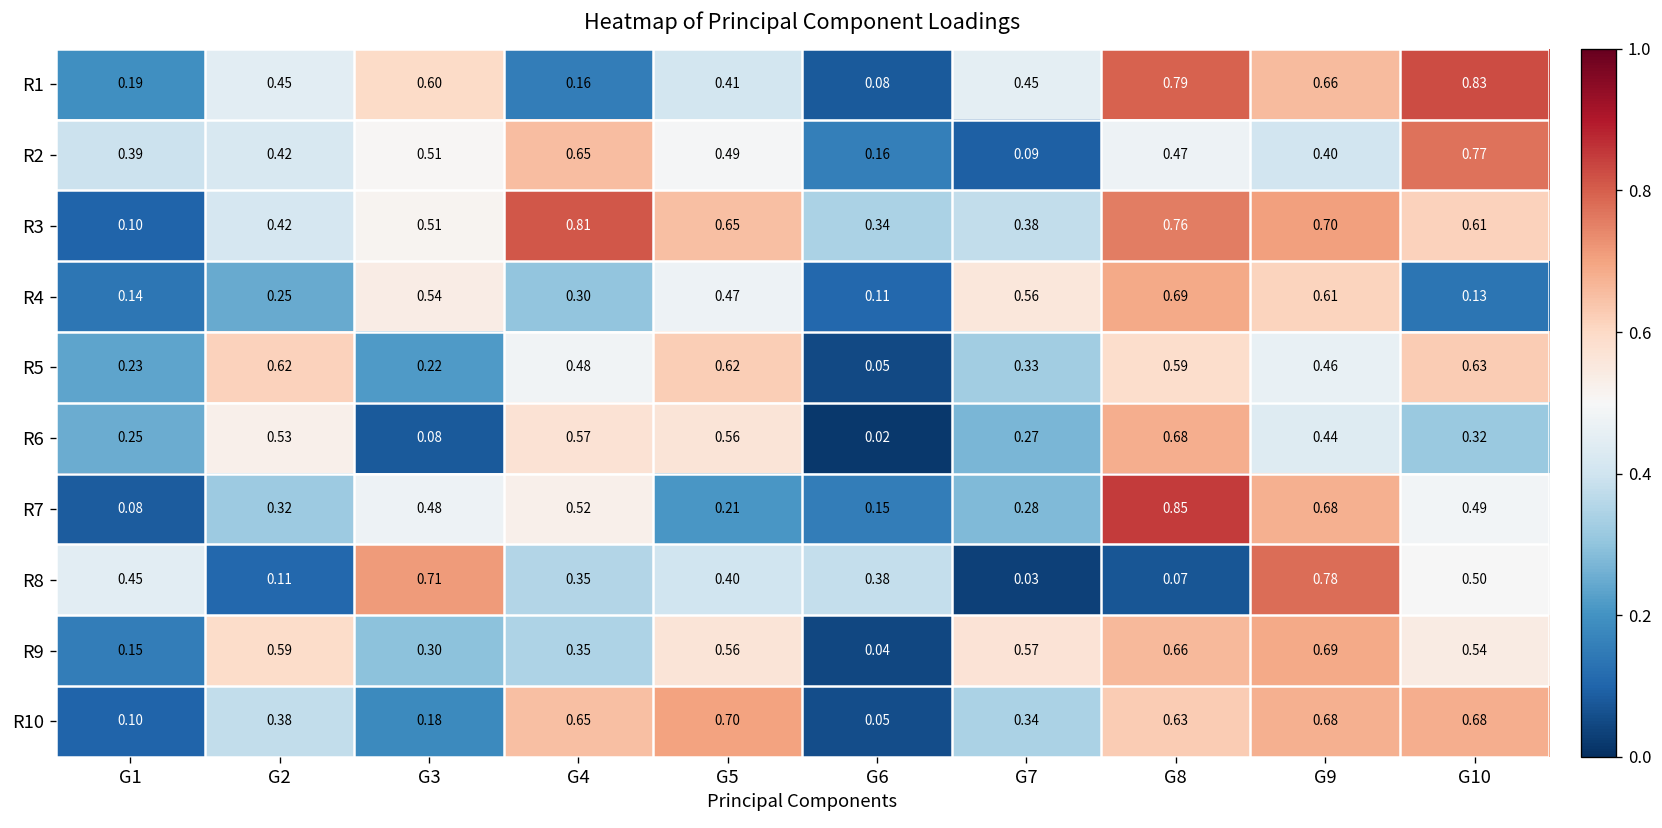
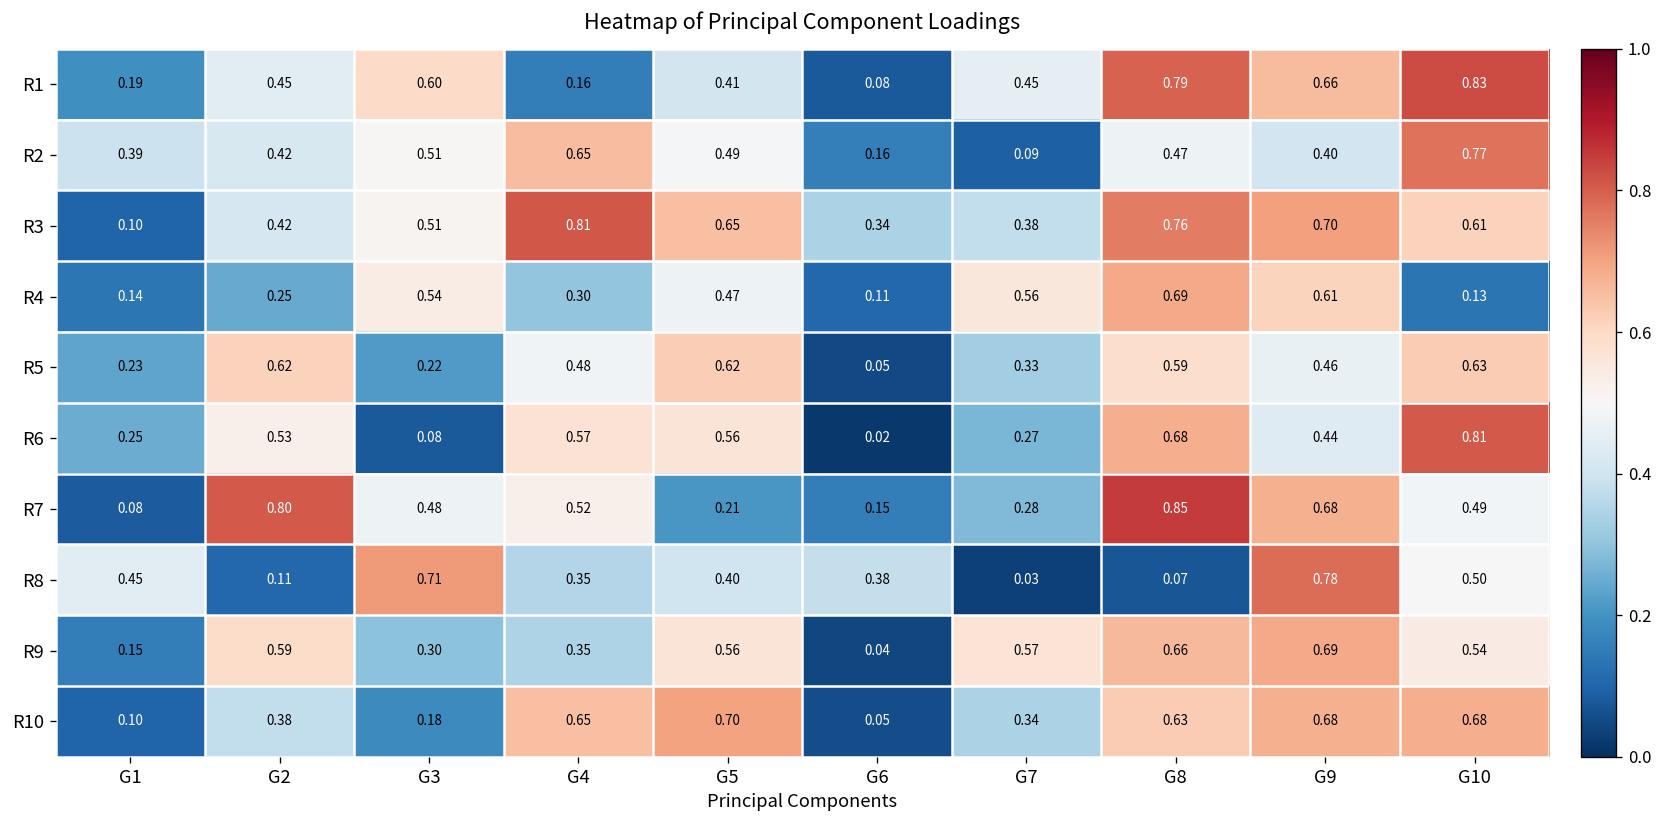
R6, G10: 0.32 -> 0.81
R7, G2: 0.32 -> 0.80
